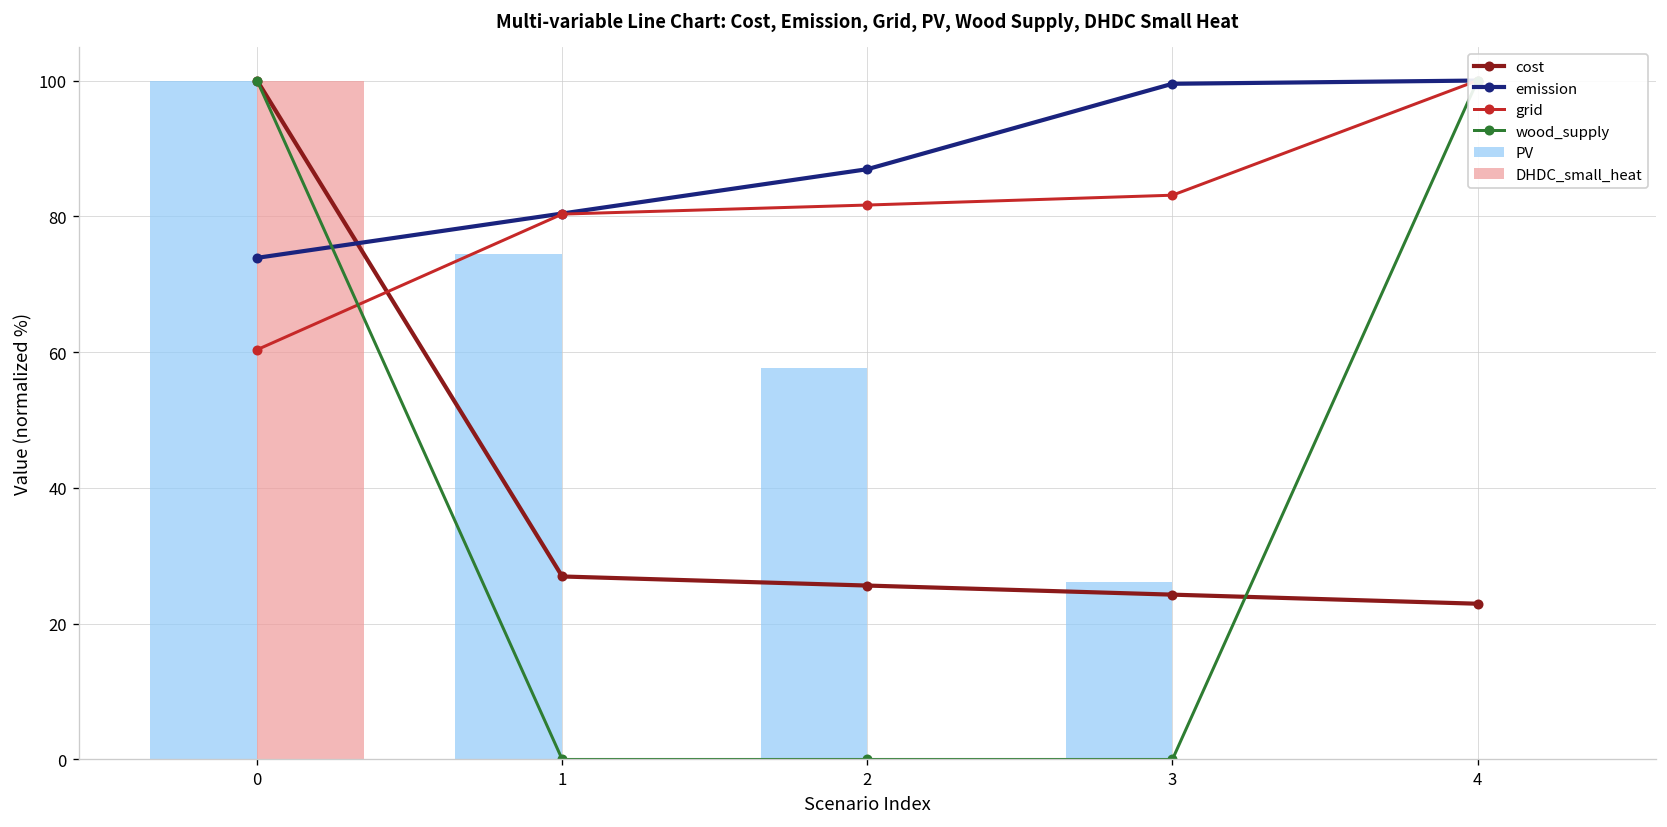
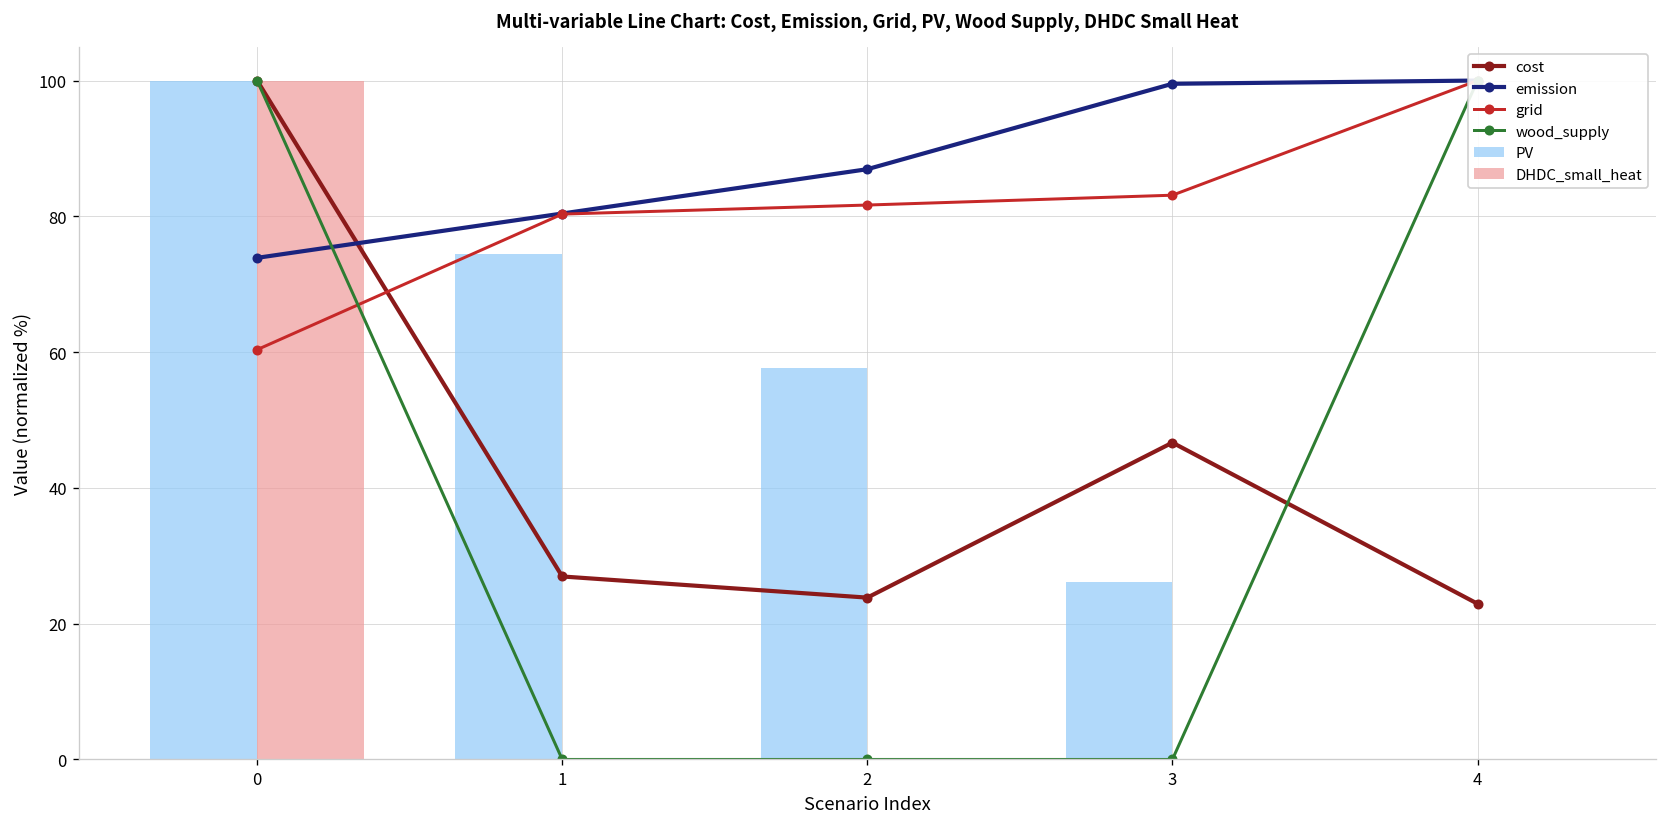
cost, 2: 26 -> 24
cost, 3: 24 -> 47
